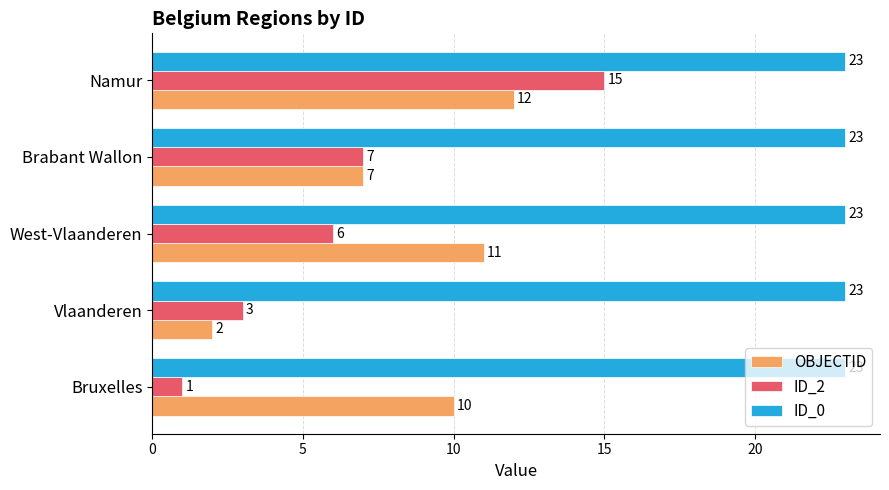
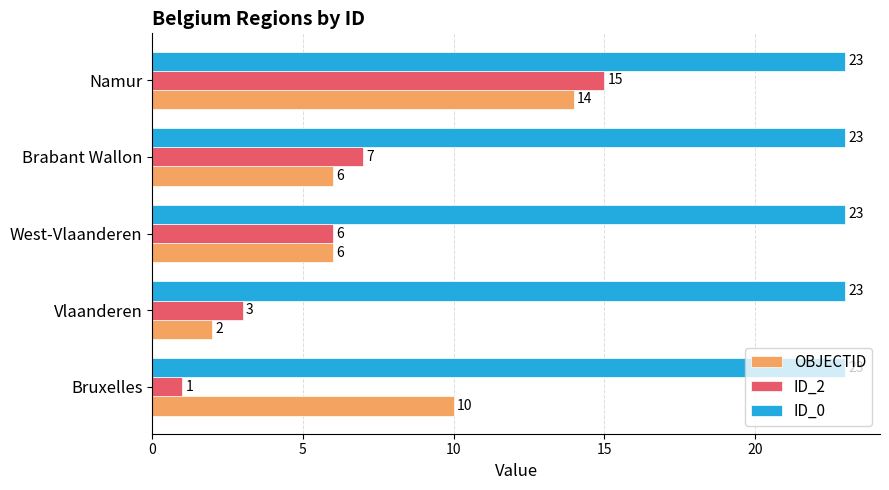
OBJECTID, Namur: 12 -> 14
OBJECTID, Brabant Wallon: 7 -> 6
OBJECTID, West-Vlaanderen: 11 -> 6
